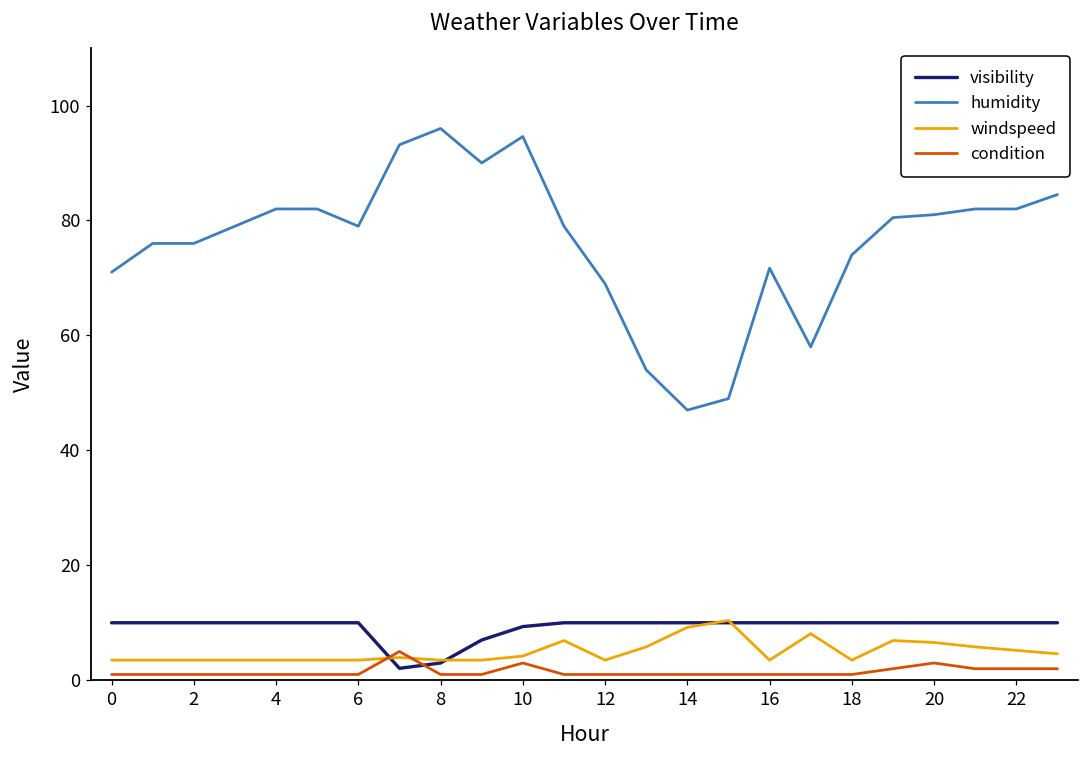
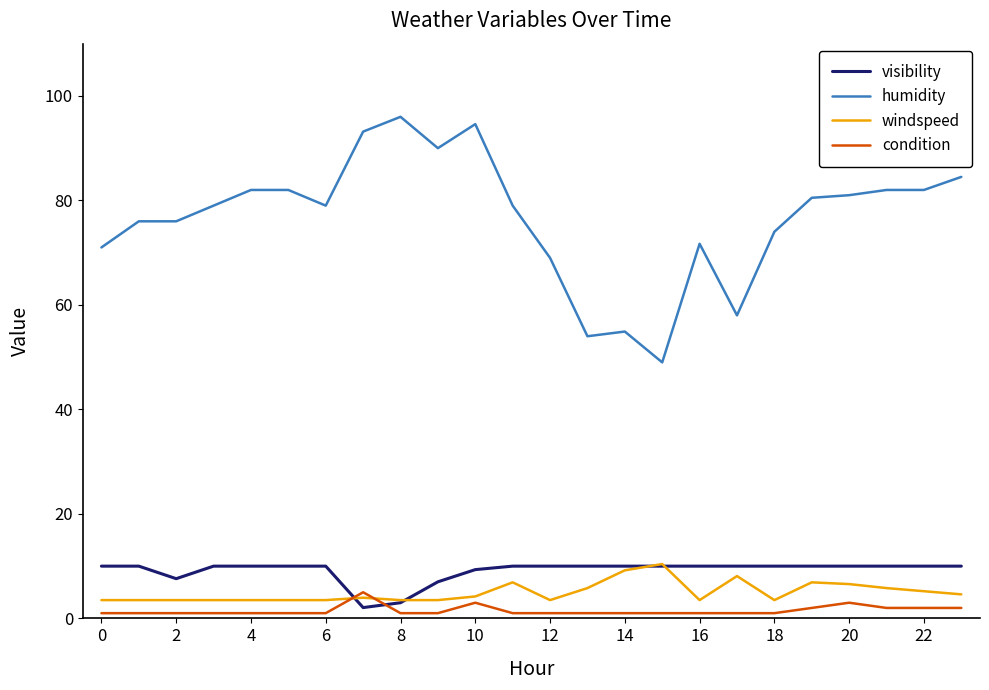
visibility, 2: 10 -> 8
humidity, 14: 47 -> 55
